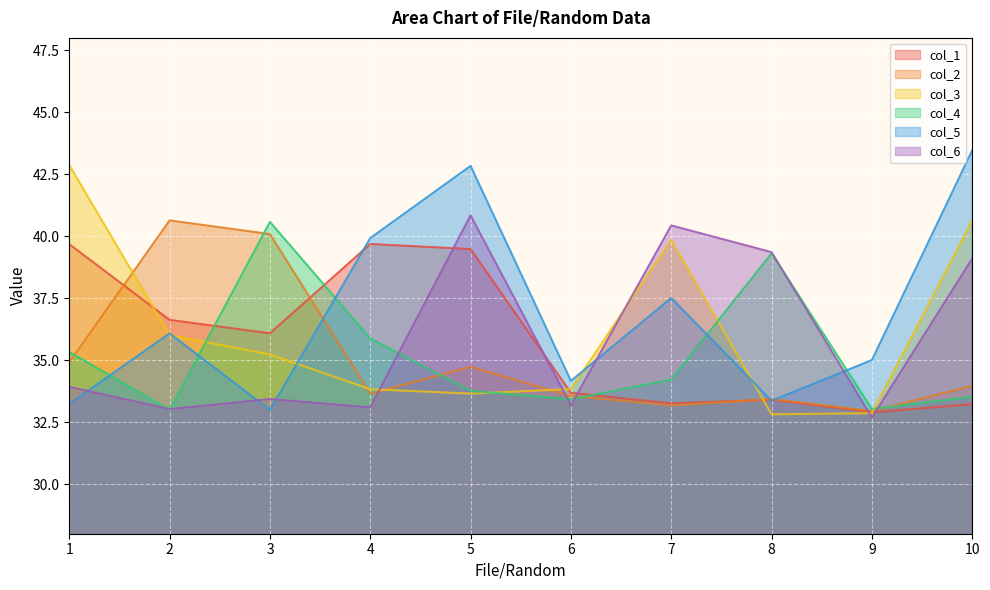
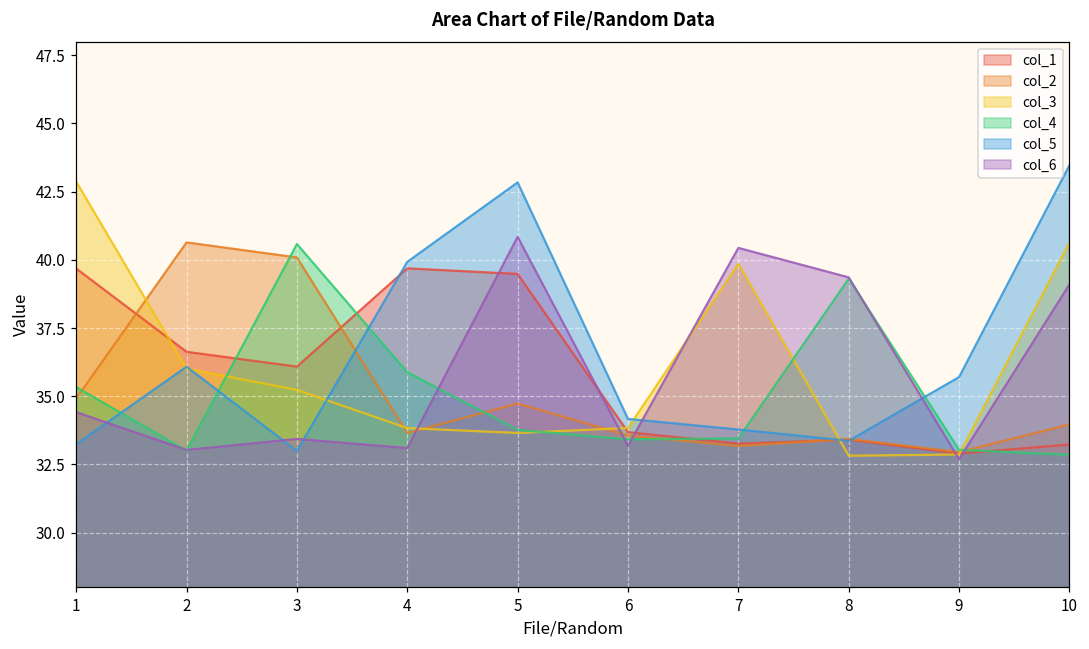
col_6, 1: 33.9 -> 34.4
col_4, 7: 34.2 -> 33.4
col_5, 7: 37.5 -> 33.8
col_5, 9: 35.0 -> 35.7
col_4, 10: 33.5 -> 32.9
